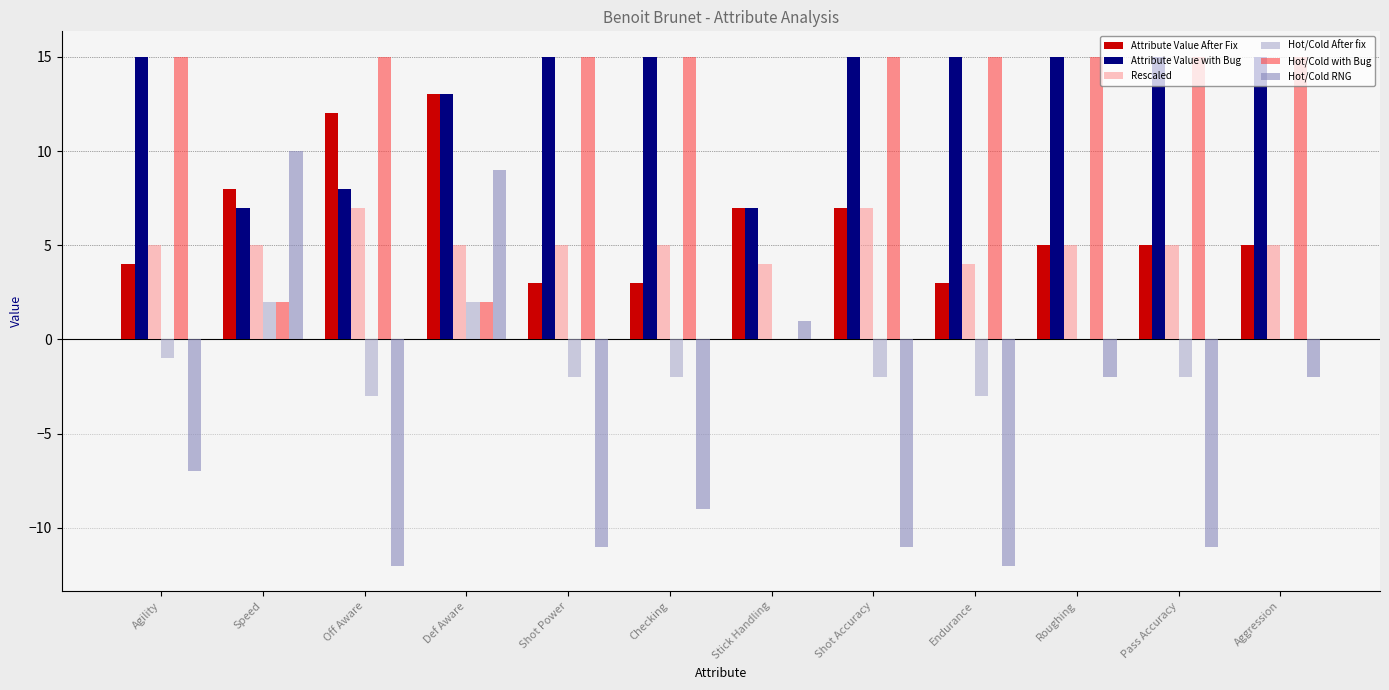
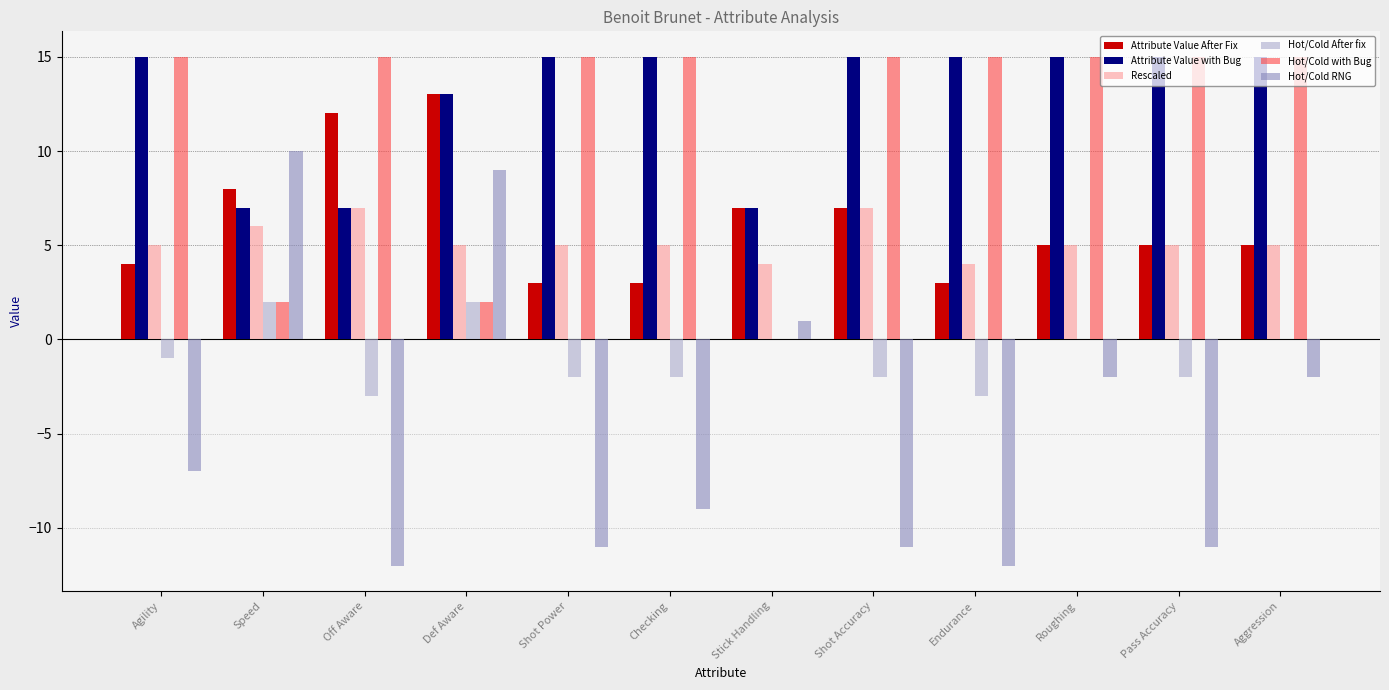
Rescaled, Speed: 5 -> 6
Attribute Value with Bug, Off Aware: 8 -> 7
